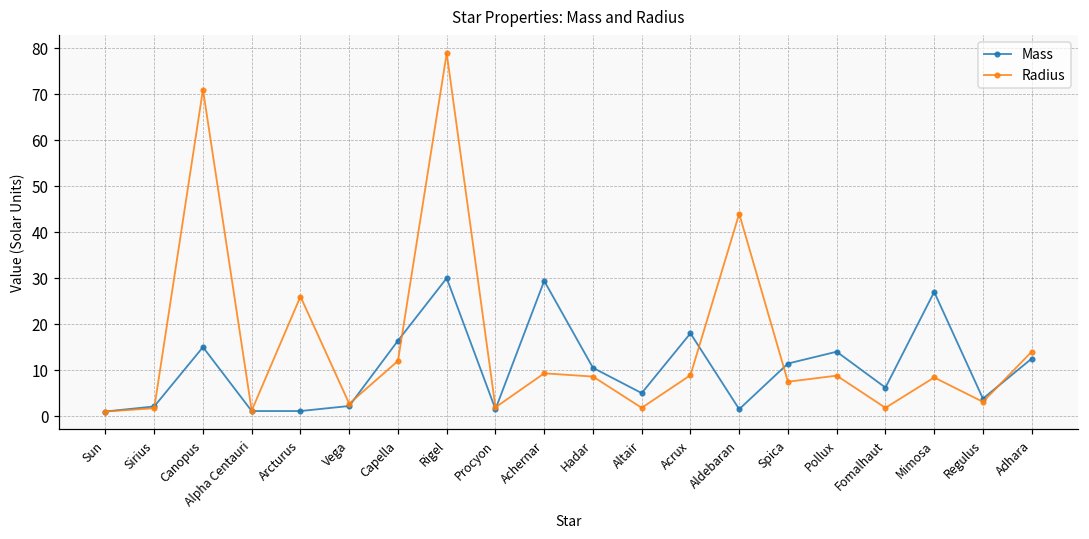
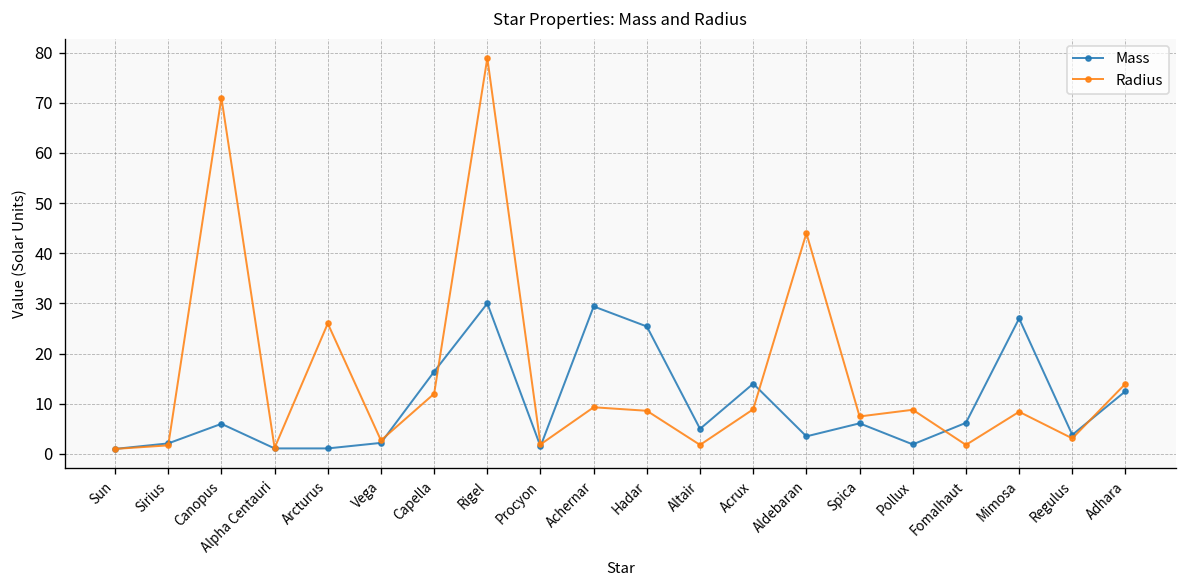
Mass, Canopus: 15 -> 6
Mass, Hadar: 11 -> 25
Mass, Acrux: 18 -> 14
Mass, Aldebaran: 2 -> 4
Mass, Spica: 11 -> 6
Mass, Pollux: 14 -> 2
